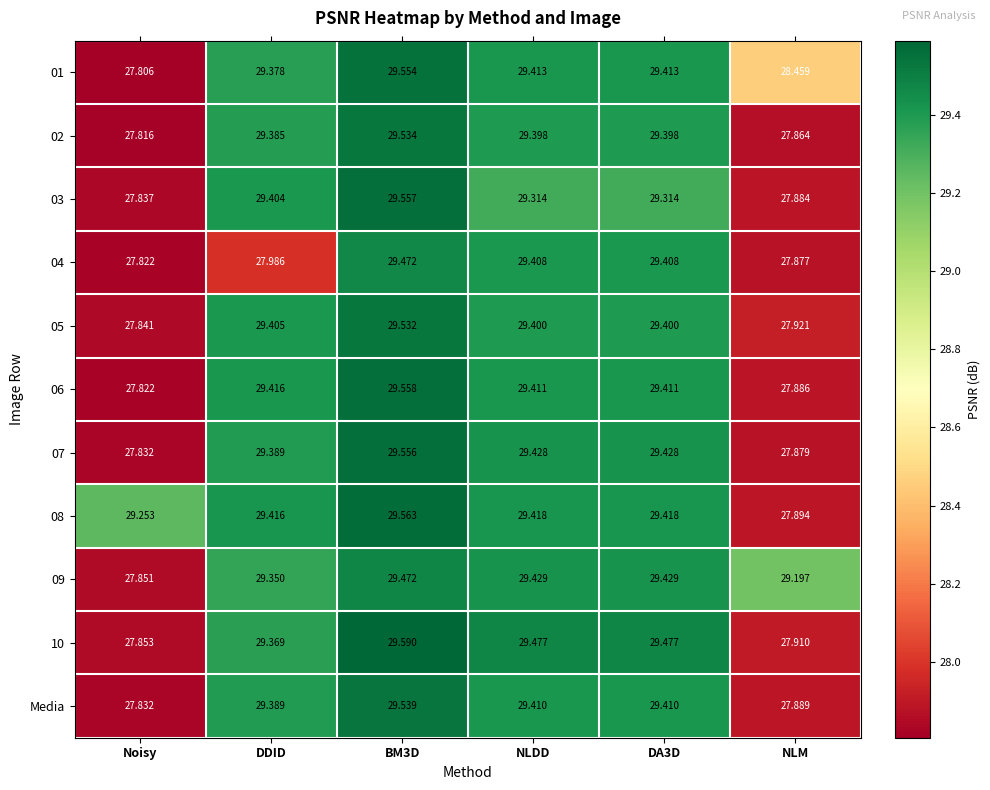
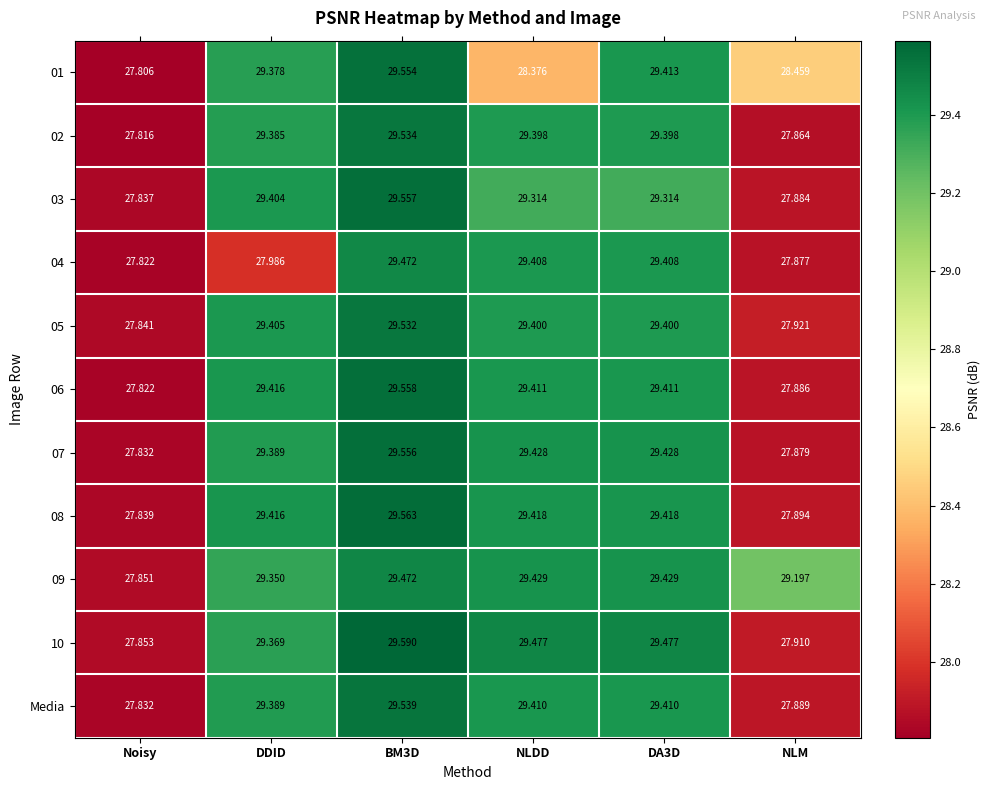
01, NLDD: 29.413 -> 28.376
08, Noisy: 29.253 -> 27.839
